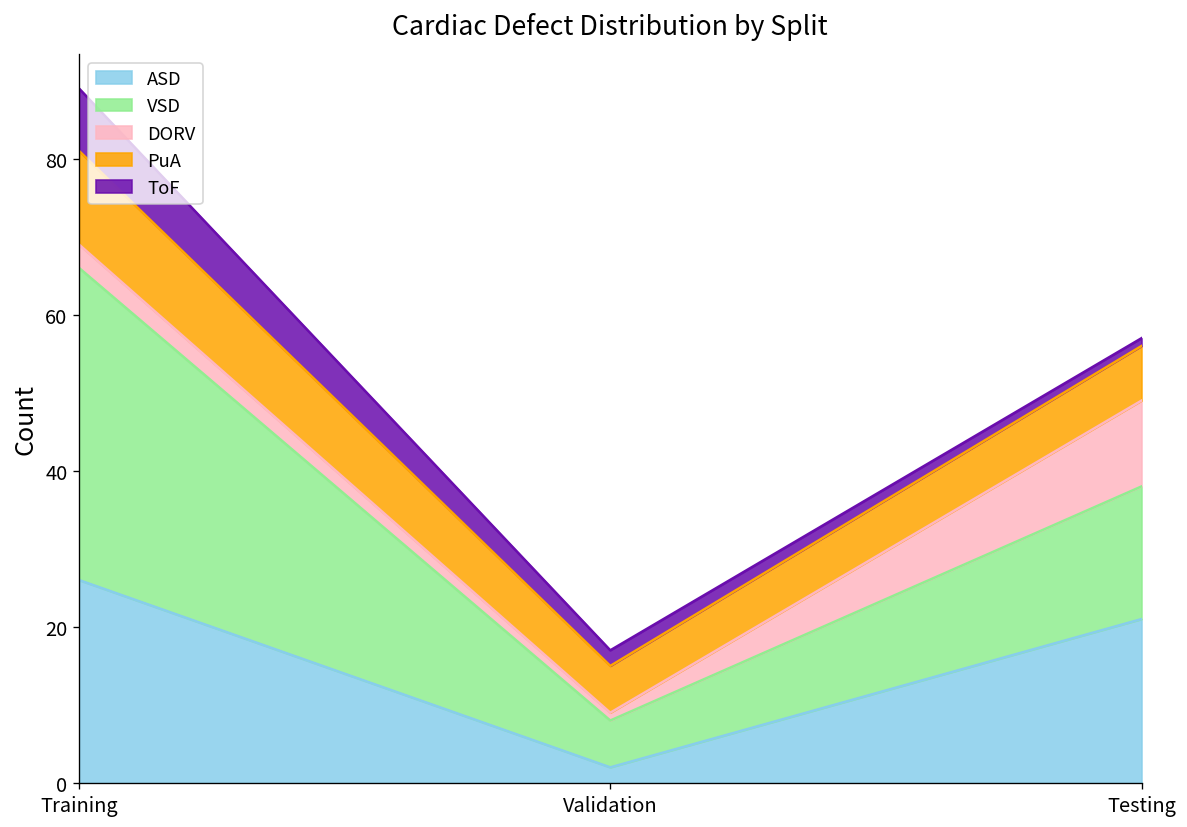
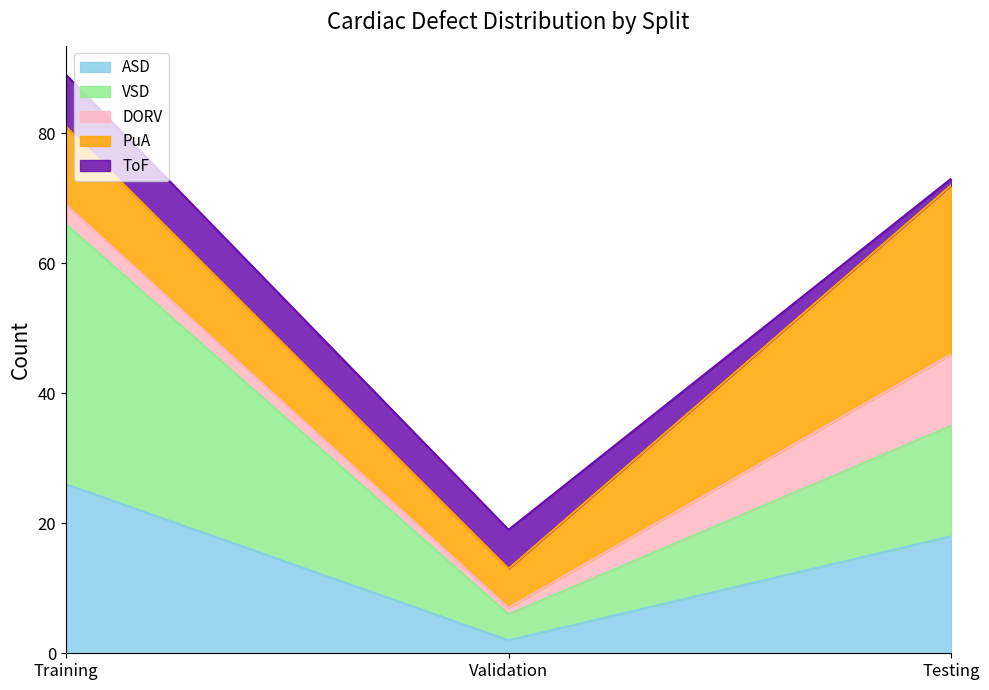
VSD, Validation: 6 -> 4
ToF, Validation: 2 -> 6
ASD, Testing: 21 -> 18
PuA, Testing: 7 -> 26
